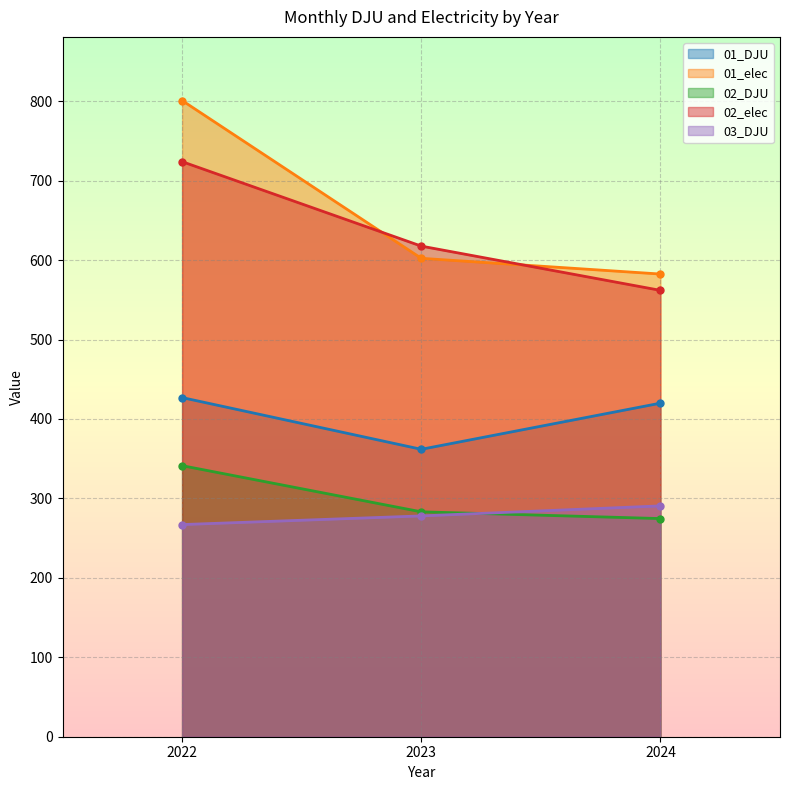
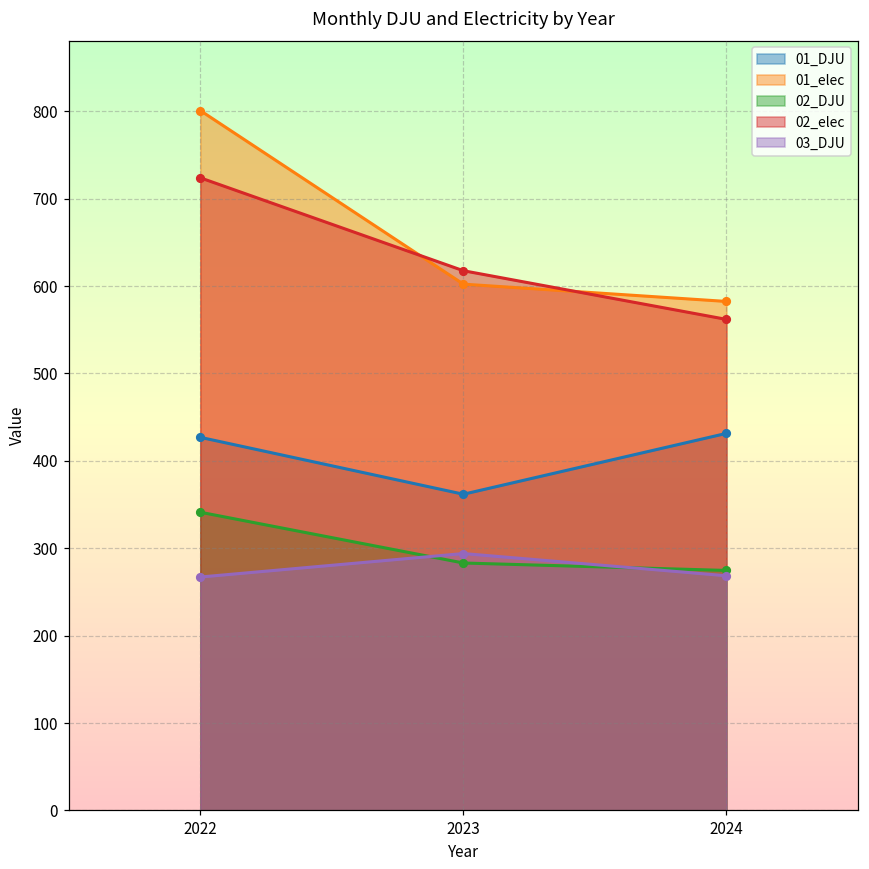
03_DJU, 2023: 280 -> 290
01_DJU, 2024: 420 -> 430
03_DJU, 2024: 290 -> 270
